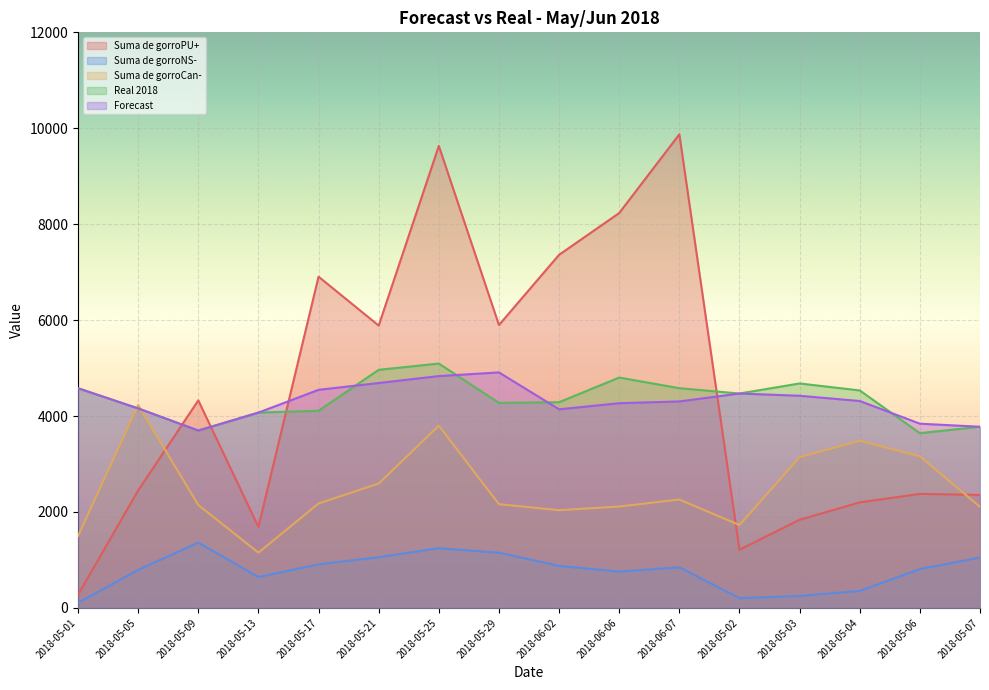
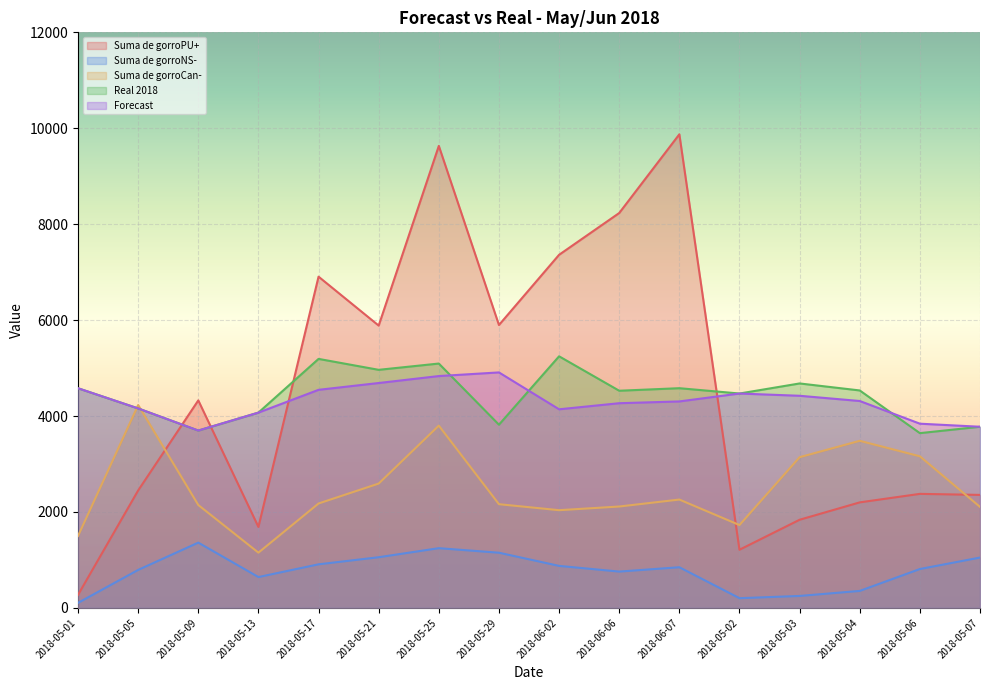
Real 2018, 2018-05-17: 4100 -> 5200
Real 2018, 2018-05-29: 4300 -> 3800
Real 2018, 2018-06-02: 4300 -> 5200
Real 2018, 2018-06-06: 4800 -> 4500
